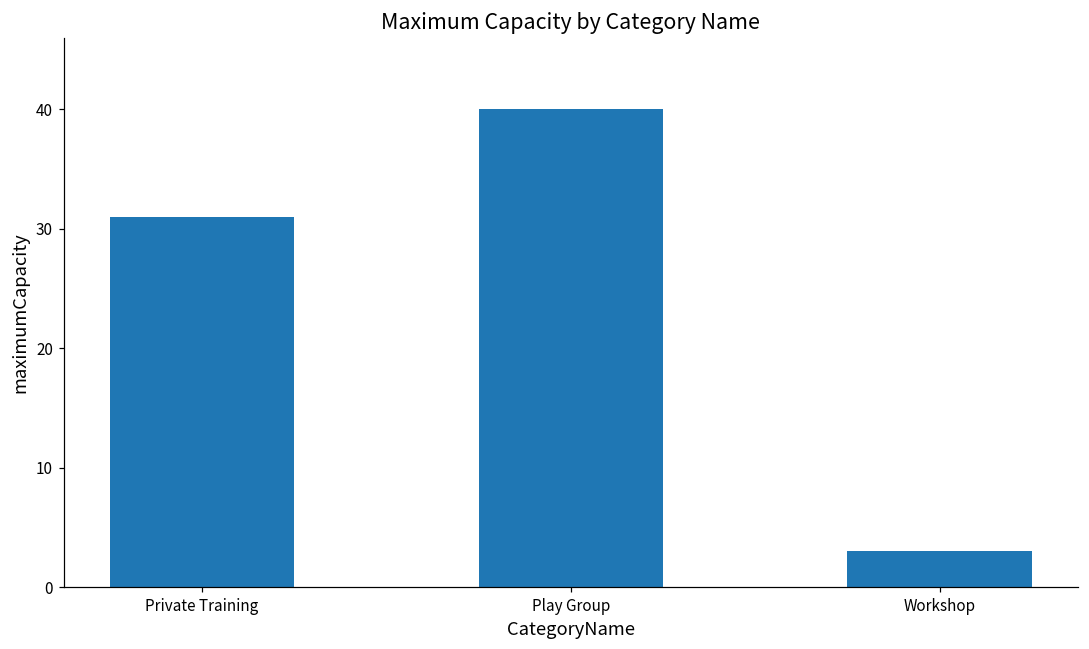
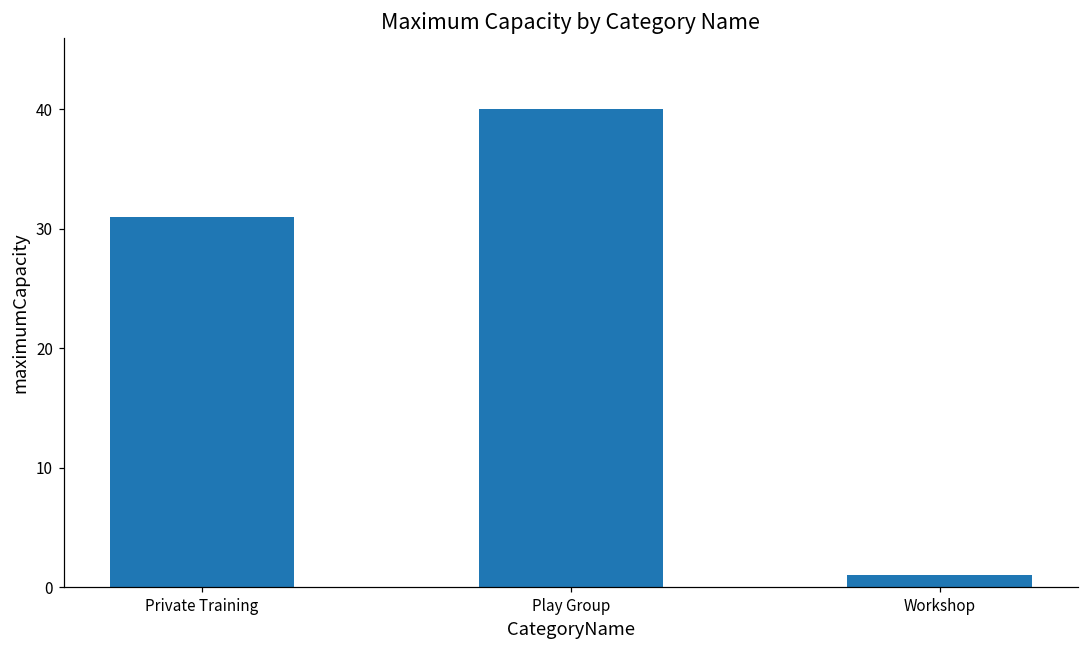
Workshop: 3 -> 1
